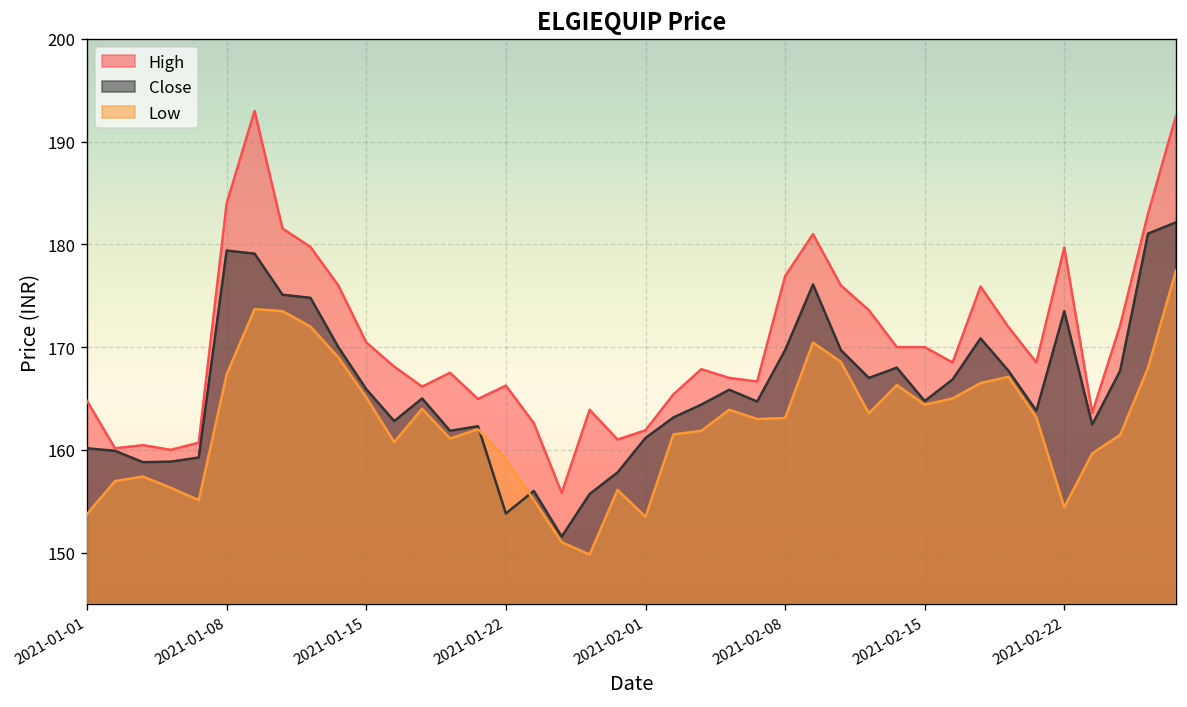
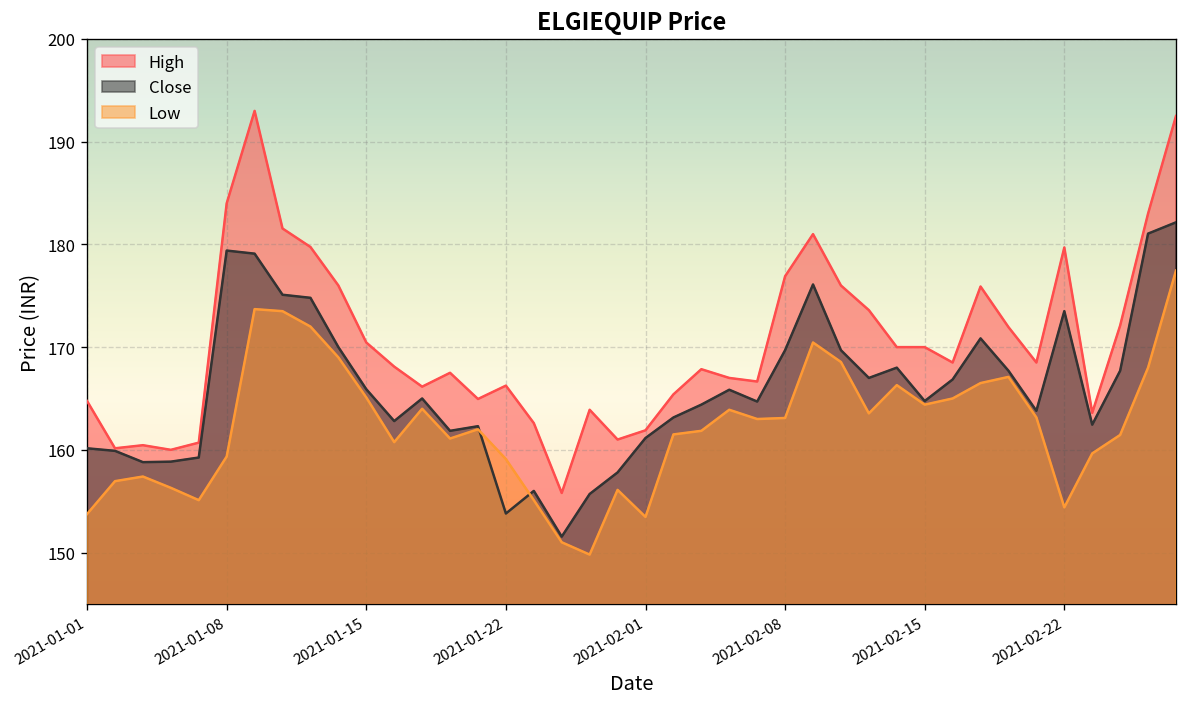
Low, 2021-01-08: 167 -> 159
